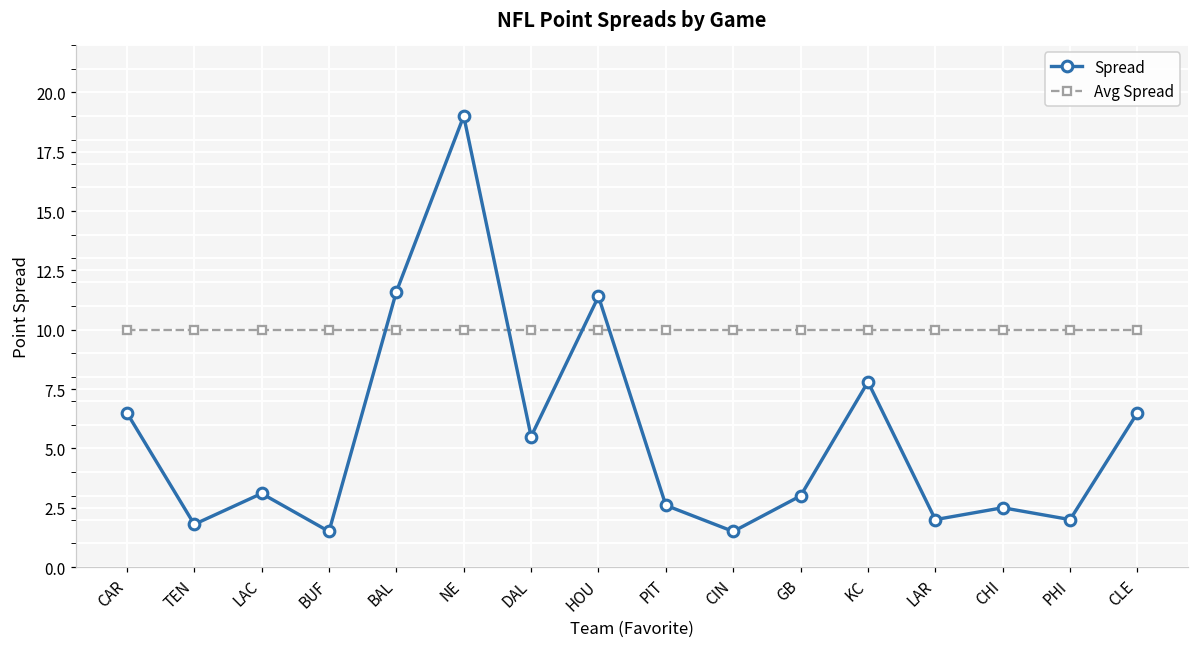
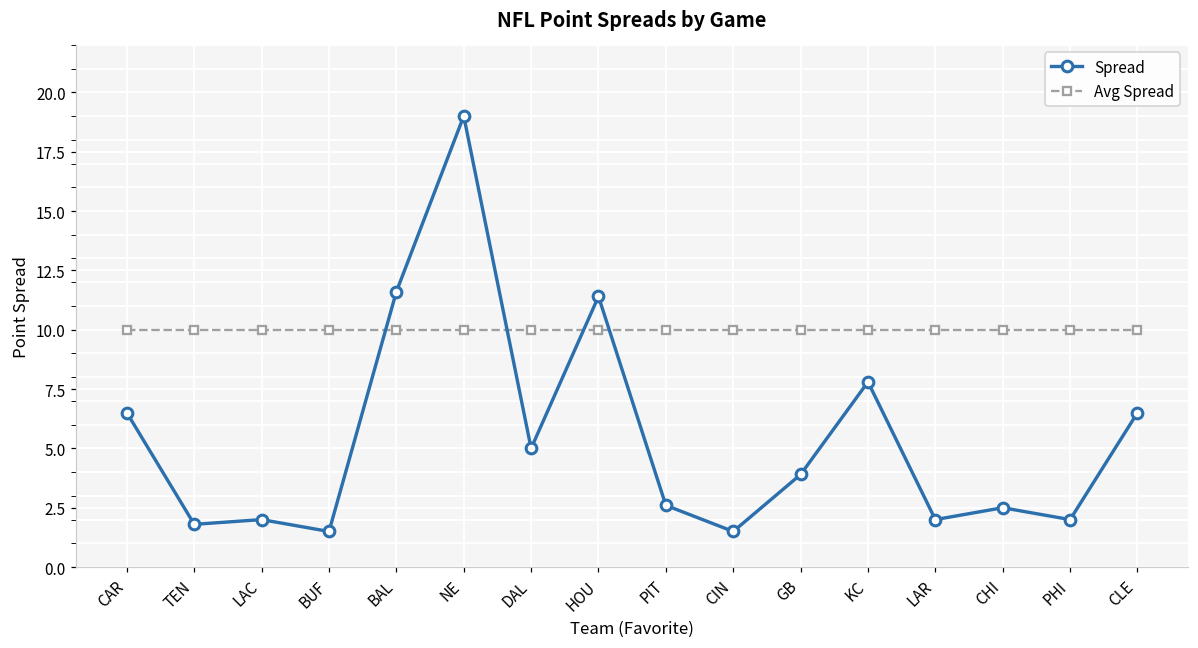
Spread, LAC: 3.1 -> 2.0
Spread, DAL: 5.5 -> 5.0
Spread, GB: 3.0 -> 3.9
